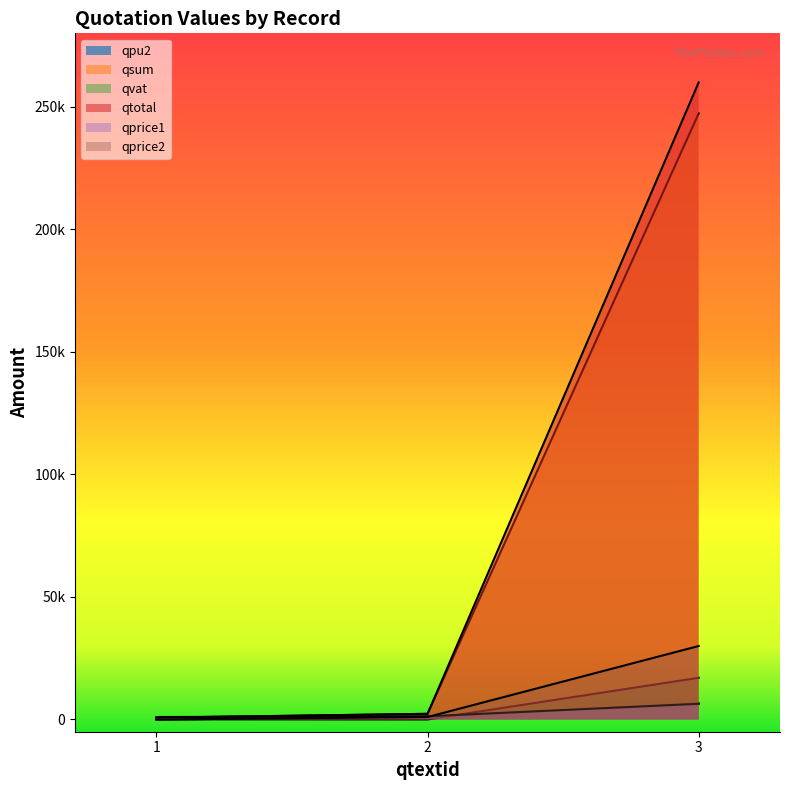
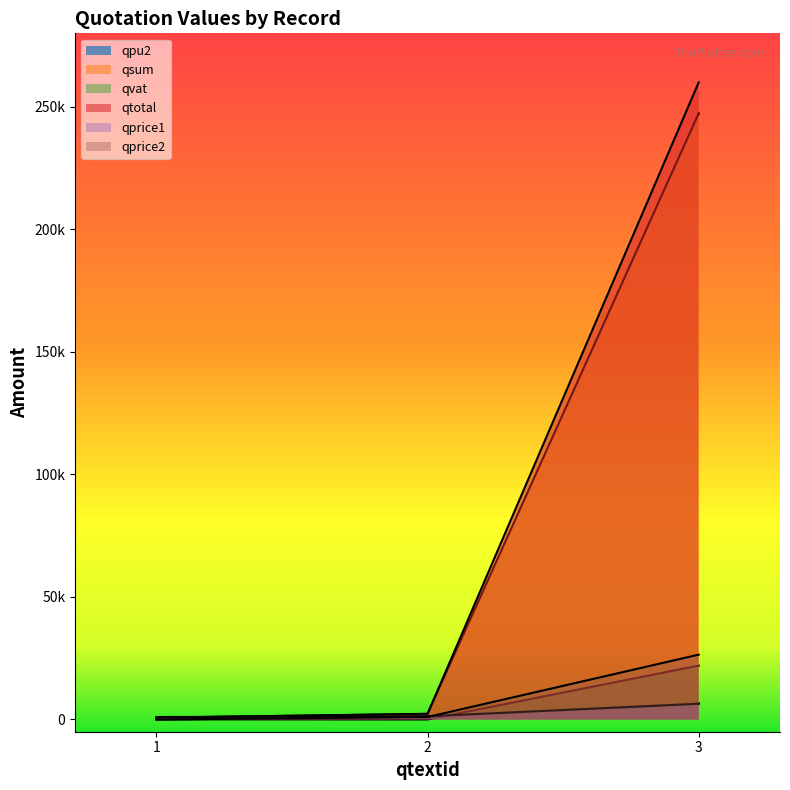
qvat, 3: 17000 -> 22000
qprice2, 3: 30000 -> 26000
